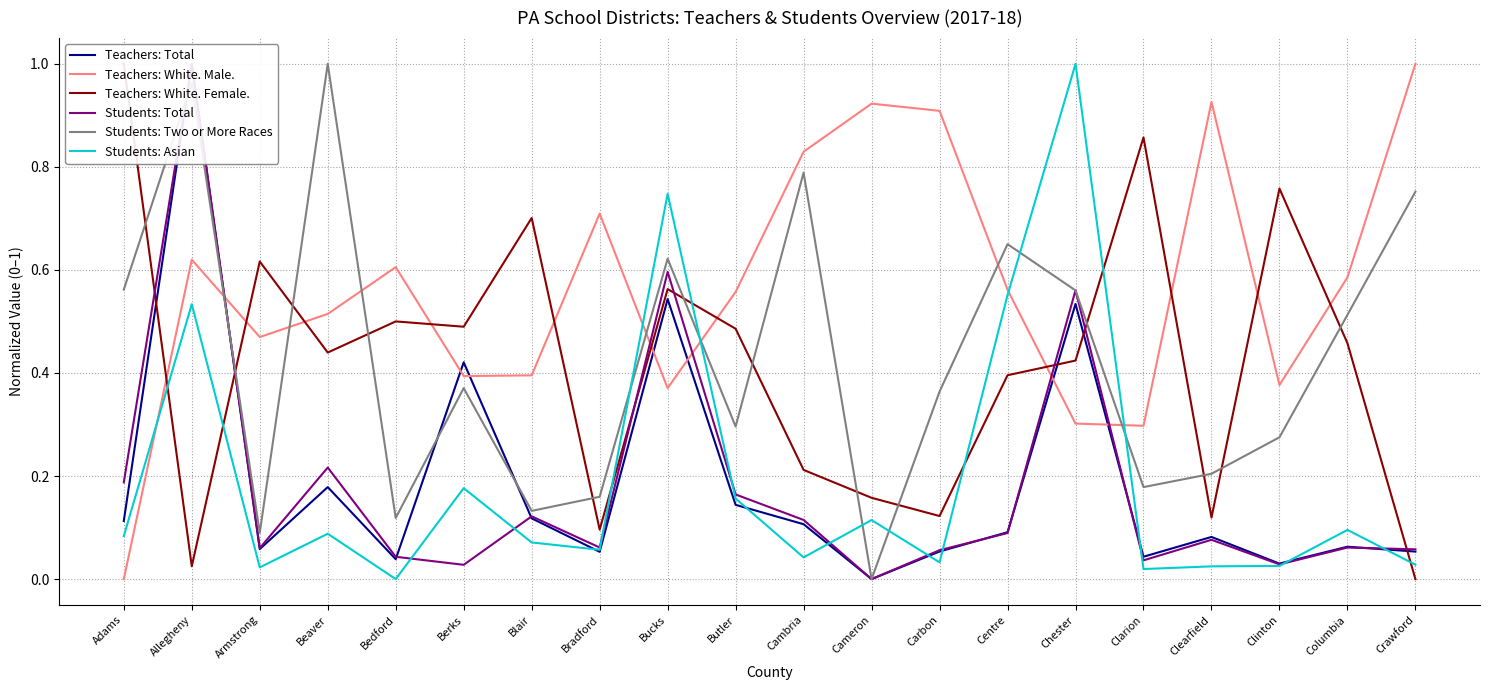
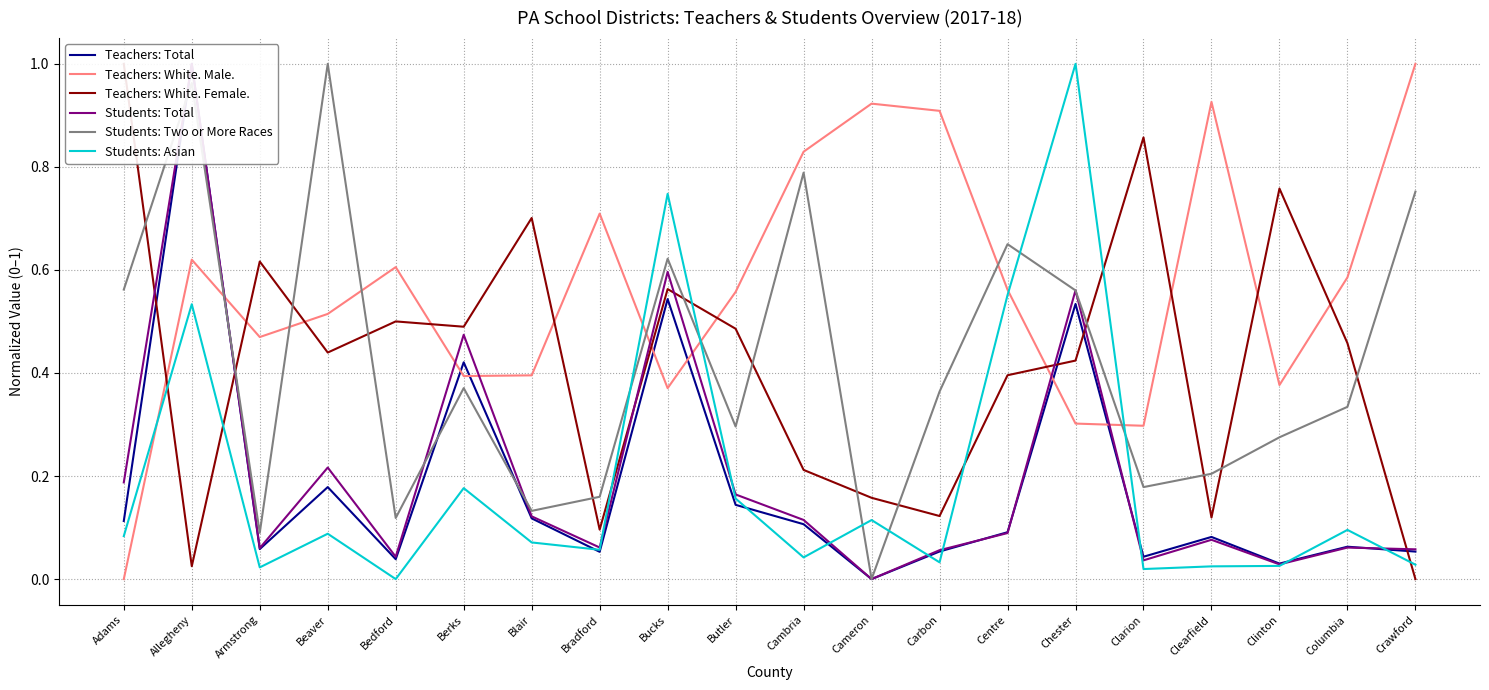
Students: Total, Berks: 0.03 -> 0.47
Students: Two or More Races, Columbia: 0.51 -> 0.33
